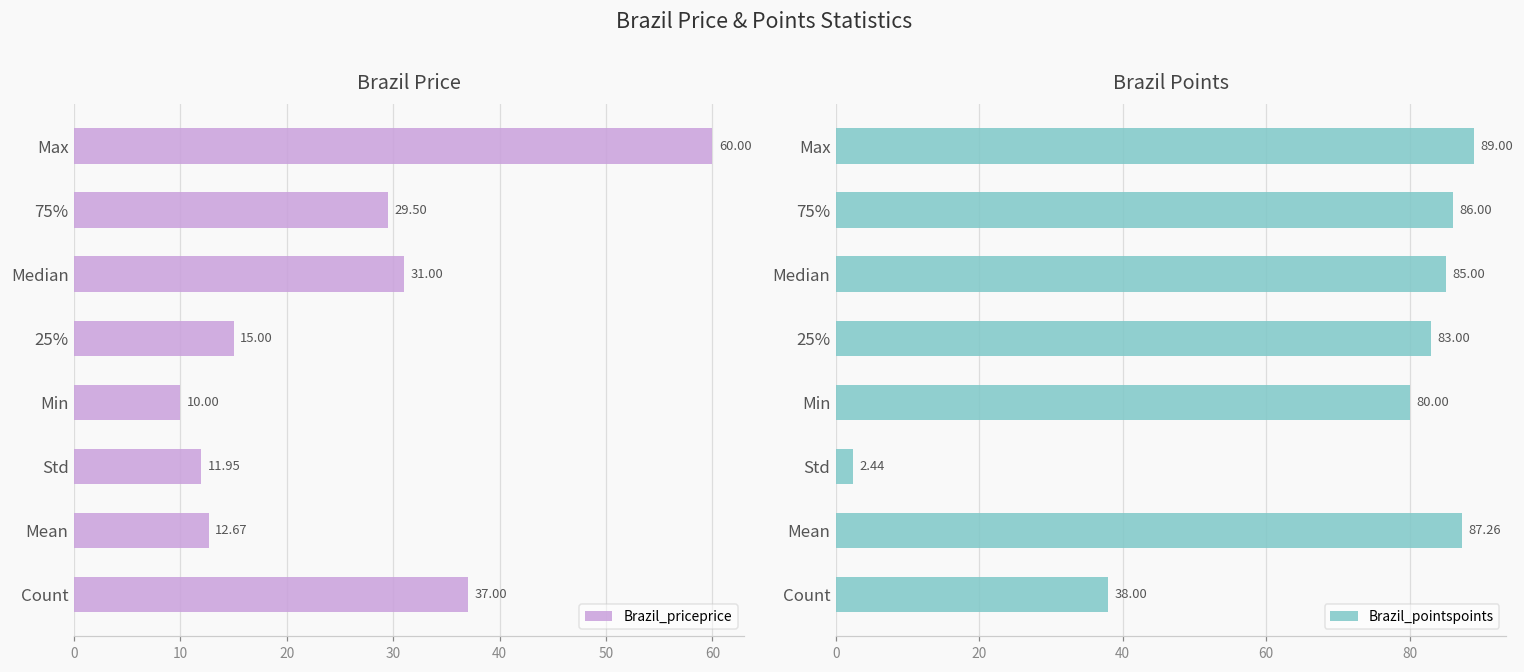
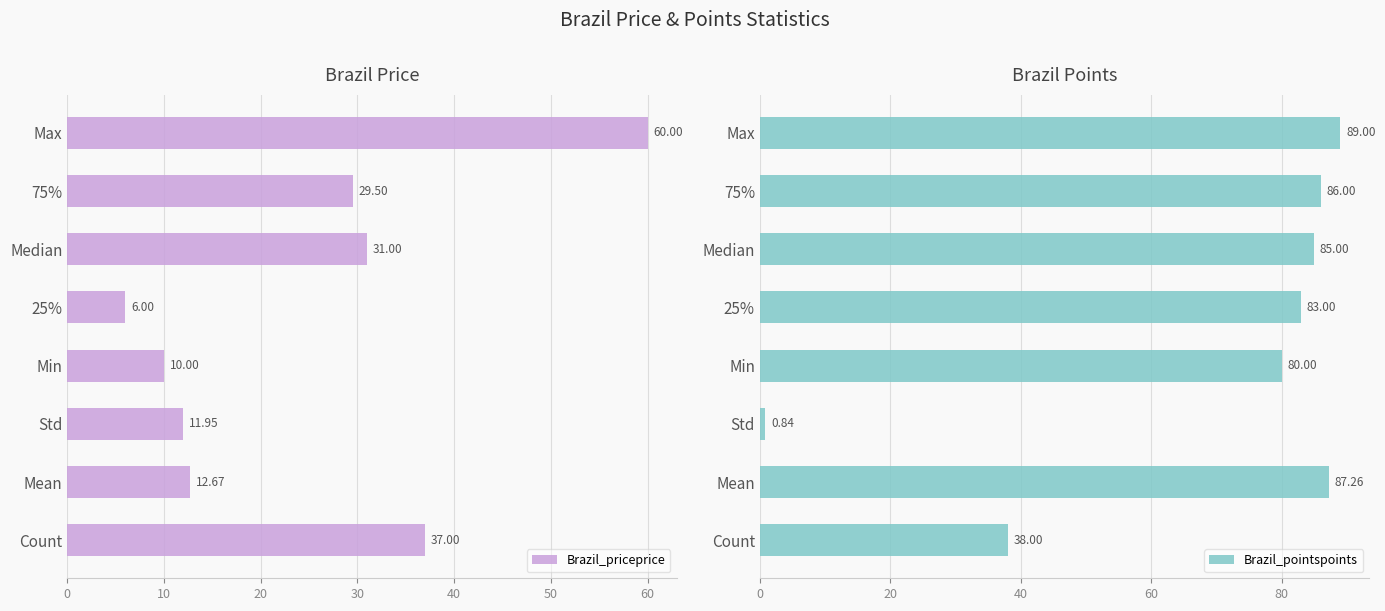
Brazil Price, 25%: 15.00 -> 6.00
Brazil Points, Std: 2.44 -> 0.84
